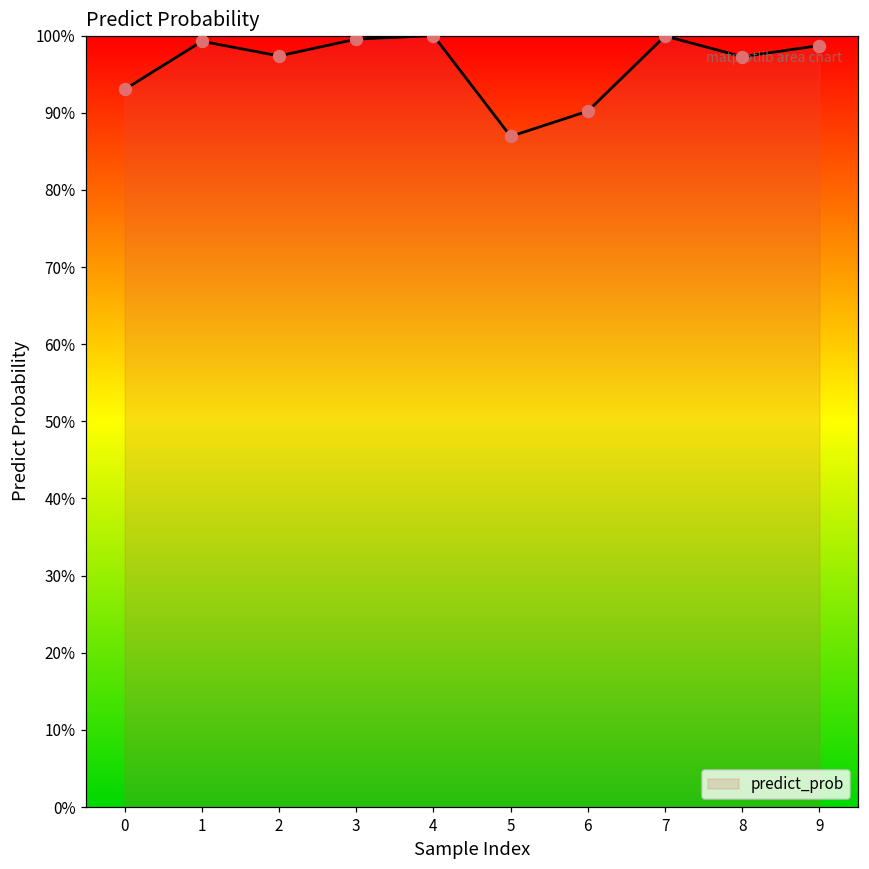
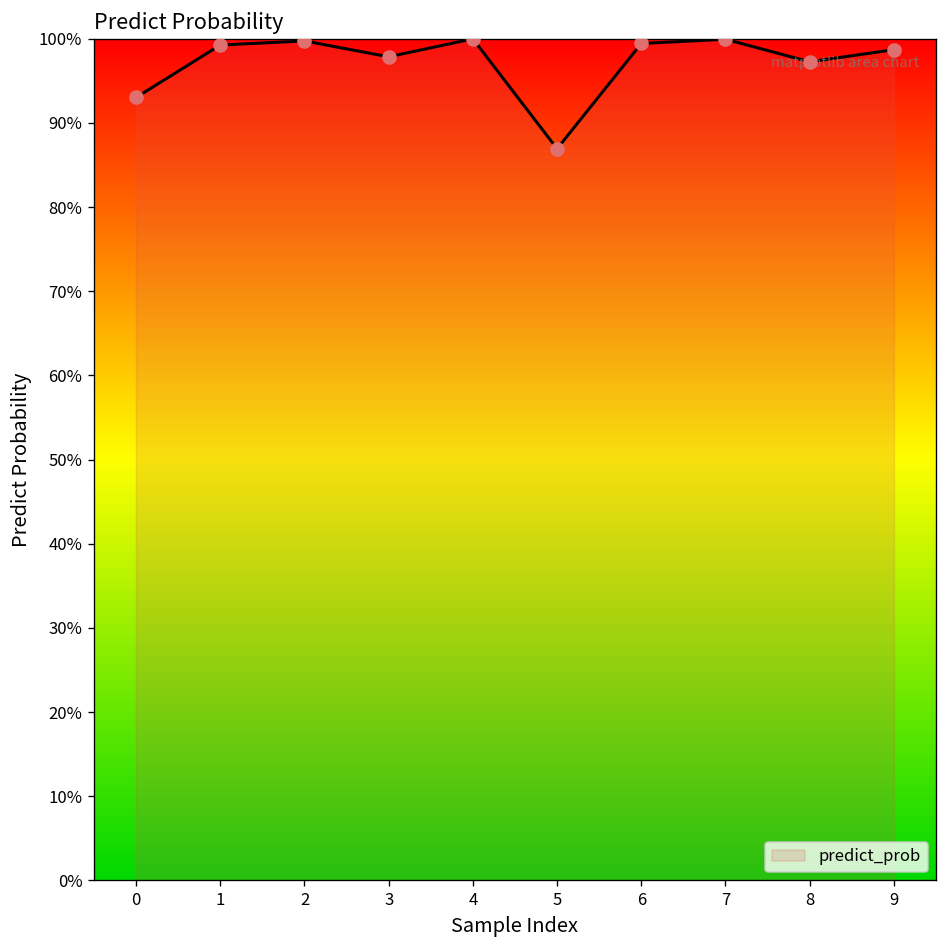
2: 97% -> 100%
3: 100% -> 98%
6: 90% -> 99%
